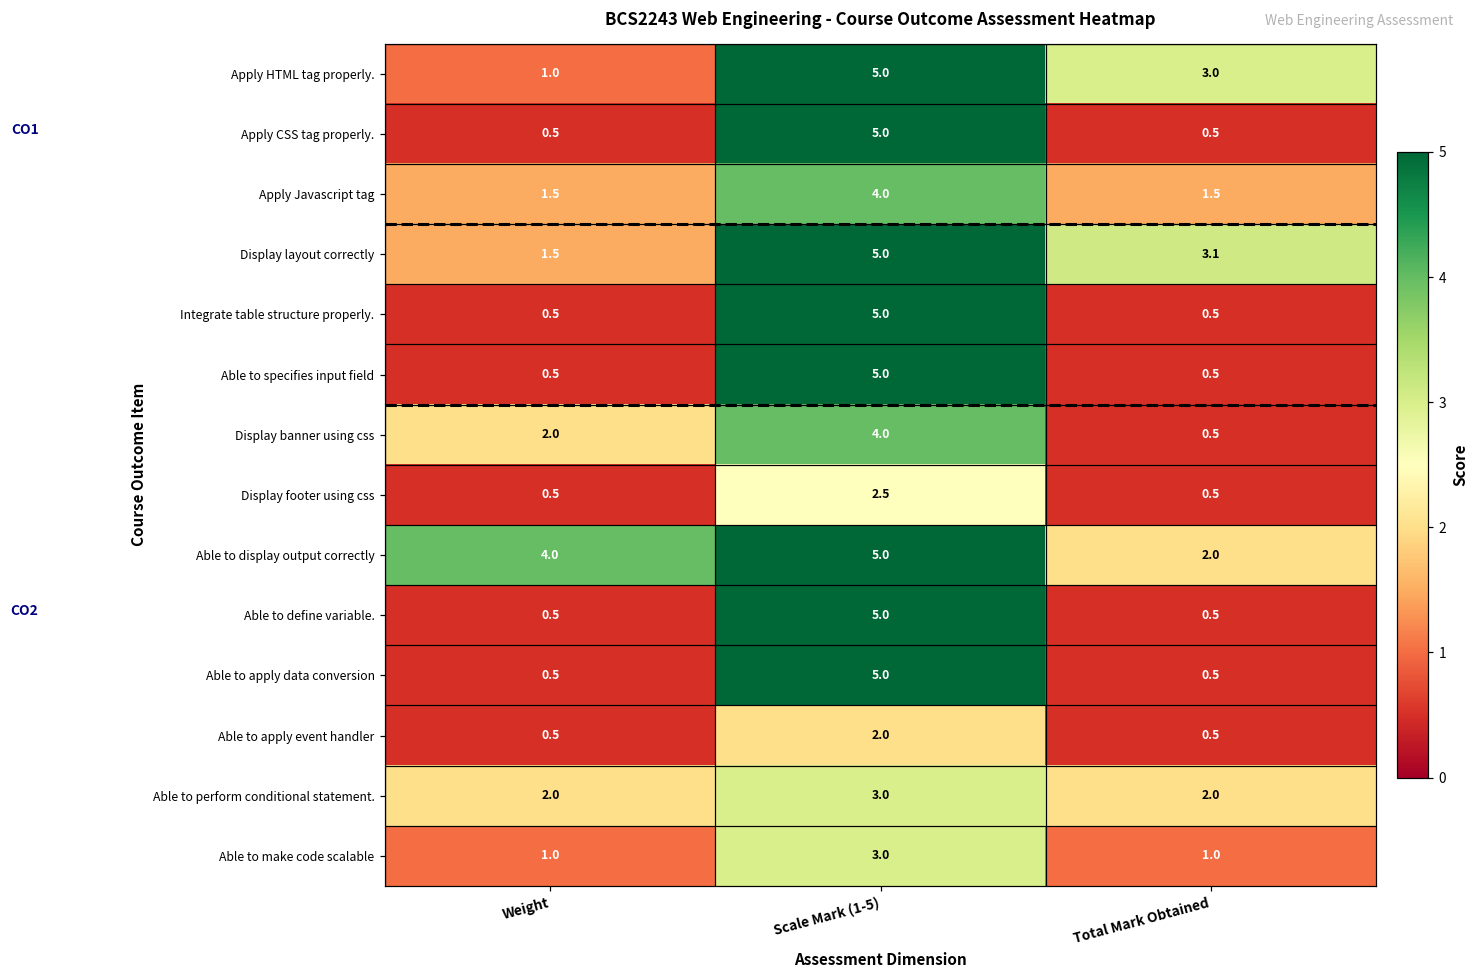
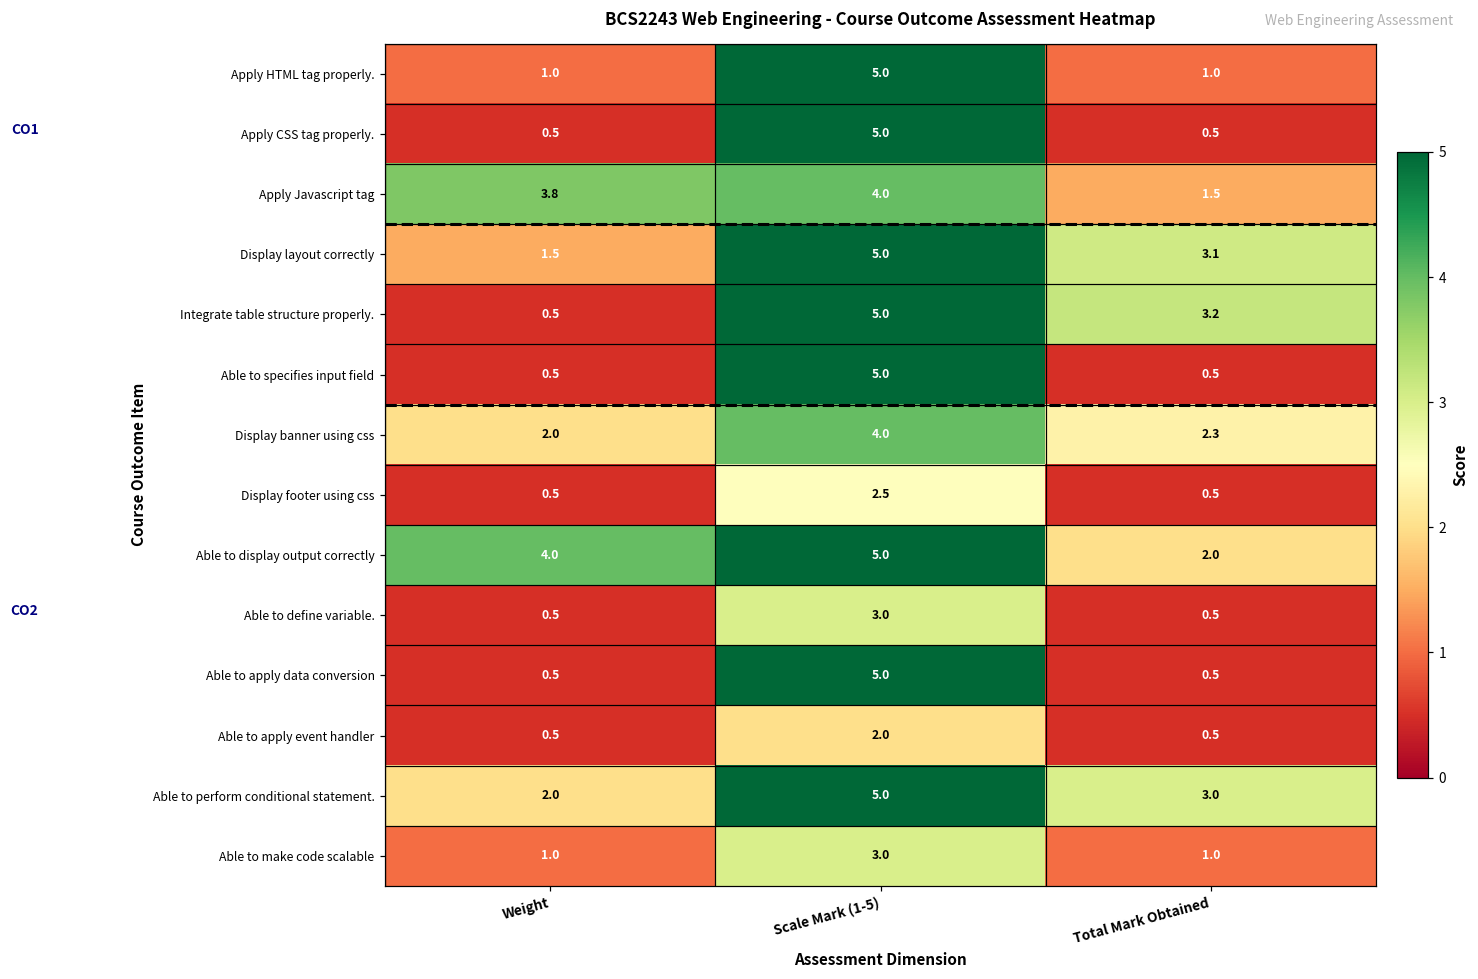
Apply HTML tag properly., Total Mark Obtained: 3.0 -> 1.0
Apply Javascript tag, Weight: 1.5 -> 3.8
Integrate table structure properly., Total Mark Obtained: 0.5 -> 3.2
Display banner using css, Total Mark Obtained: 0.5 -> 2.3
Able to define variable., Scale Mark (1-5): 5.0 -> 3.0
Able to perform conditional statement., Scale Mark (1-5): 3.0 -> 5.0
Able to perform conditional statement., Total Mark Obtained: 2.0 -> 3.0
